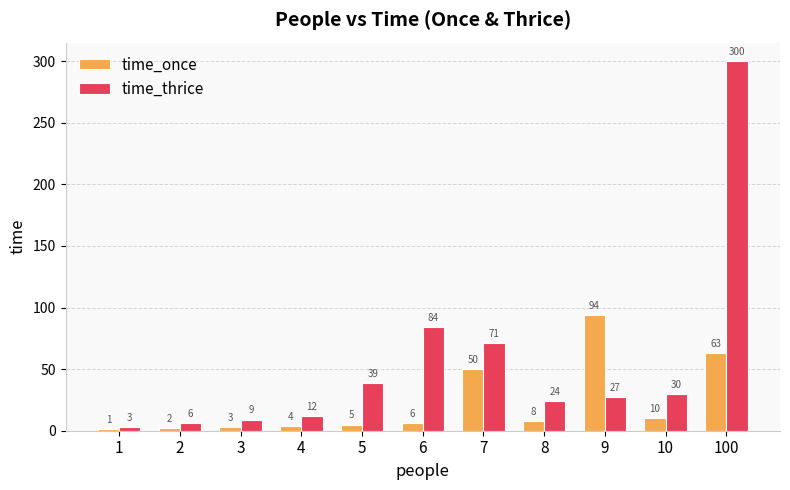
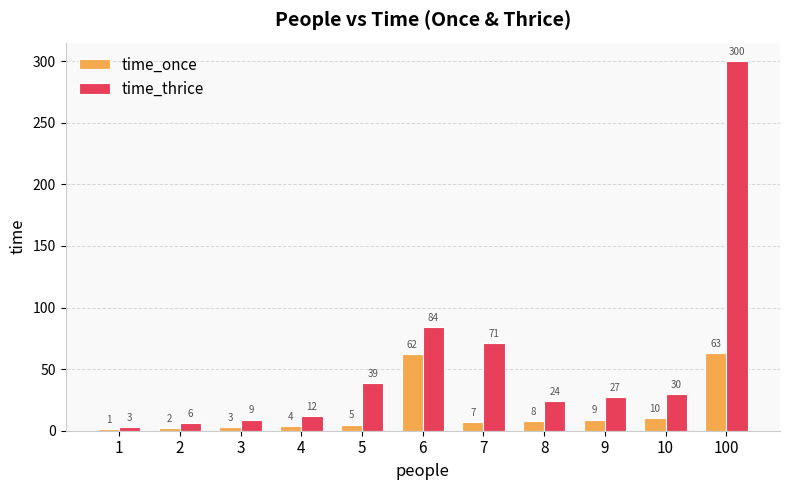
time_once, 6: 6 -> 62
time_once, 7: 50 -> 7
time_once, 9: 94 -> 9
